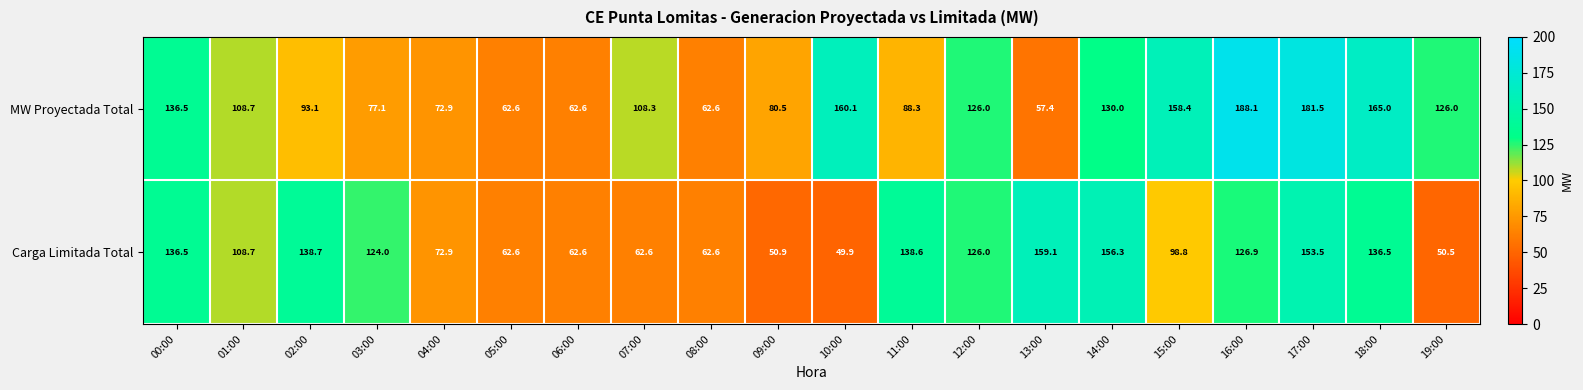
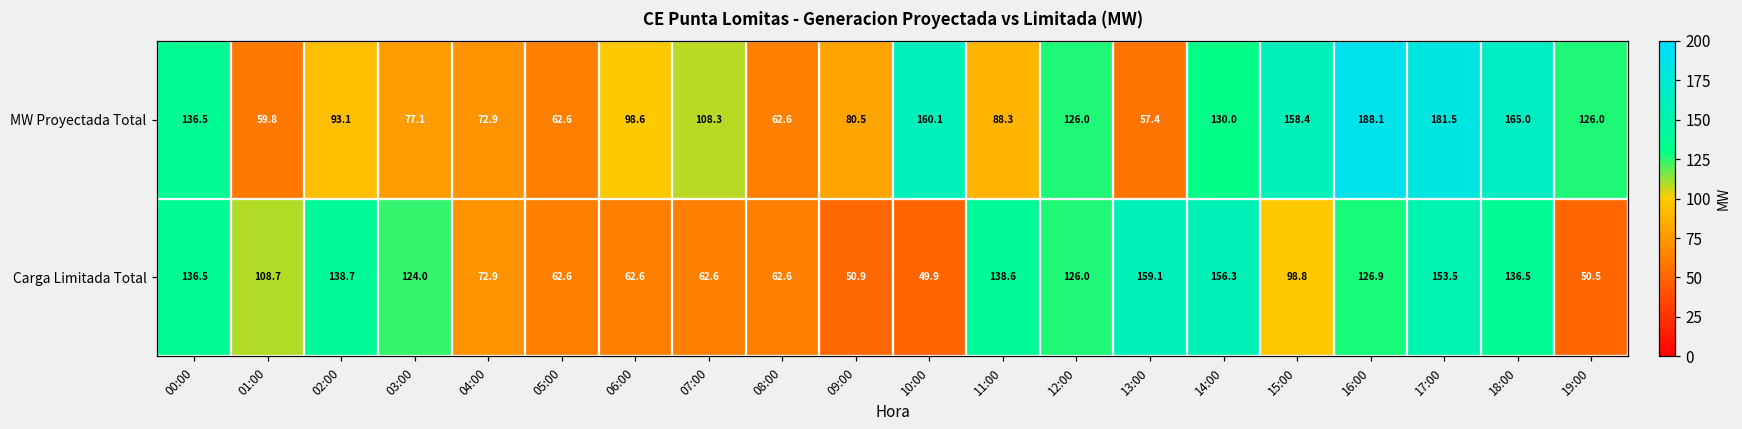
MW Proyectada Total, 01:00: 108.7 -> 59.8
MW Proyectada Total, 06:00: 62.6 -> 98.6
